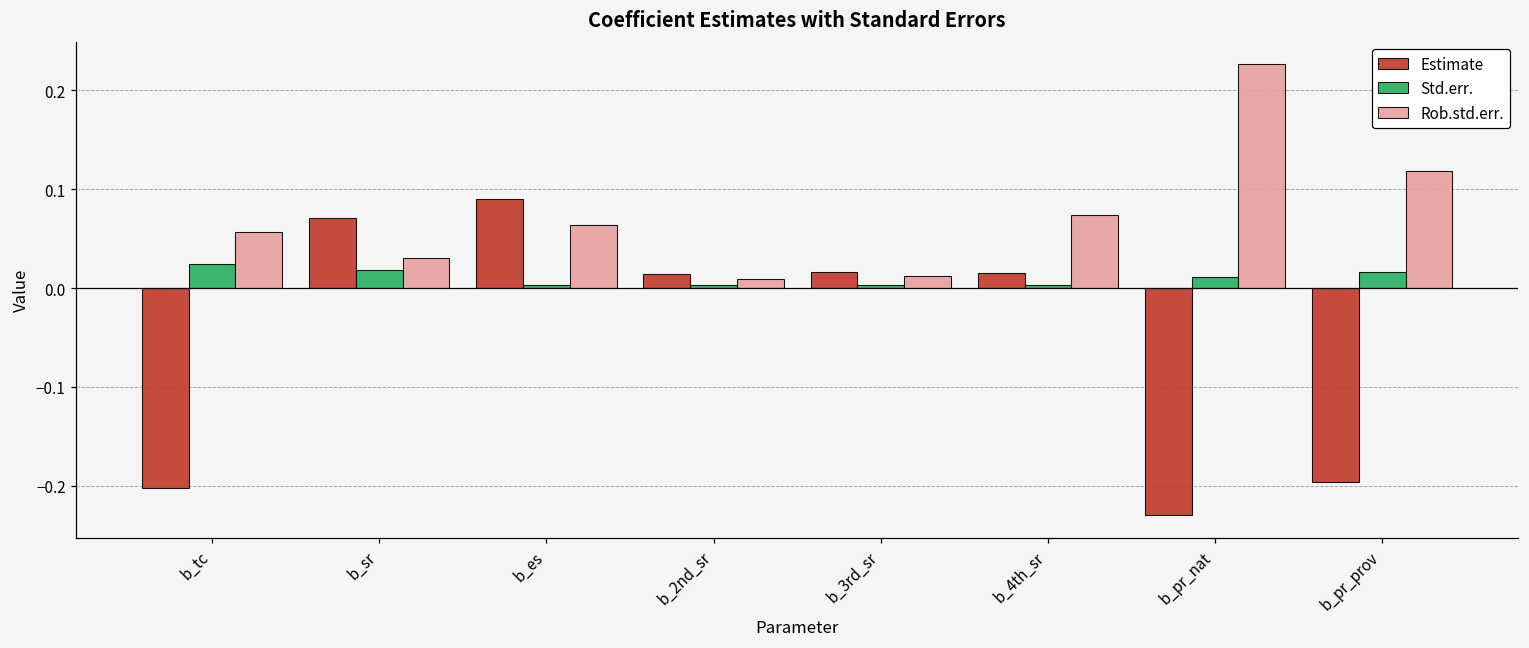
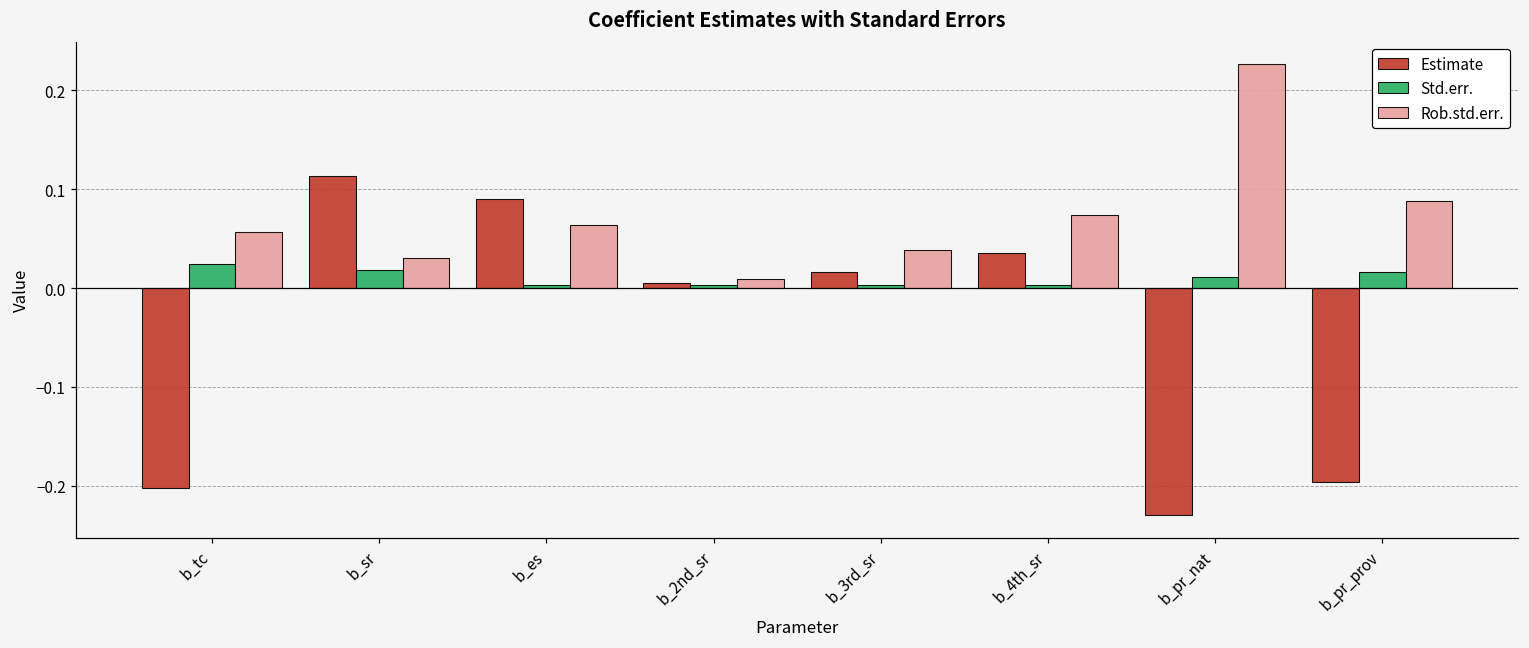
Estimate, b_sr: 0.07 -> 0.11
Estimate, b_2nd_sr: 0.01 -> 0.00
Rob.std.err., b_3rd_sr: 0.01 -> 0.04
Estimate, b_4th_sr: 0.02 -> 0.04
Rob.std.err., b_pr_prov: 0.12 -> 0.09
